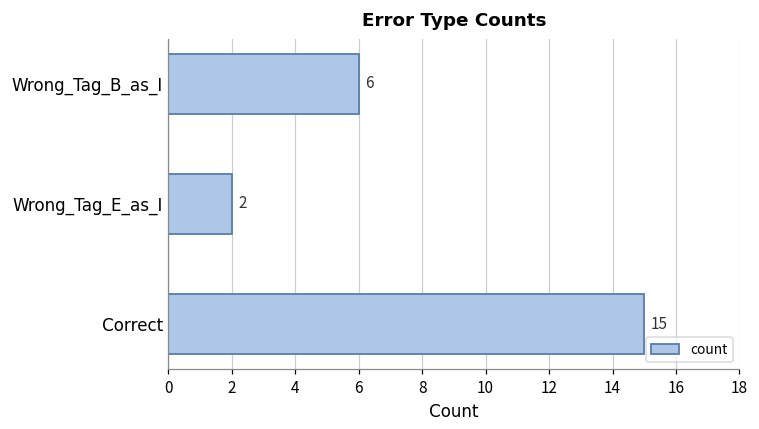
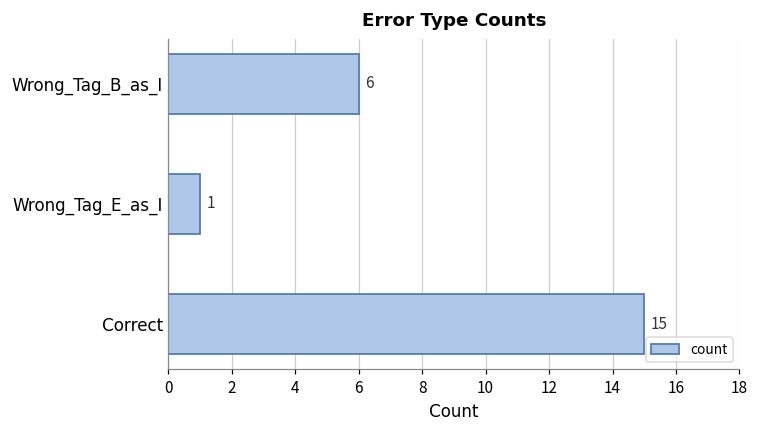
Wrong_Tag_E_as_I: 2 -> 1
